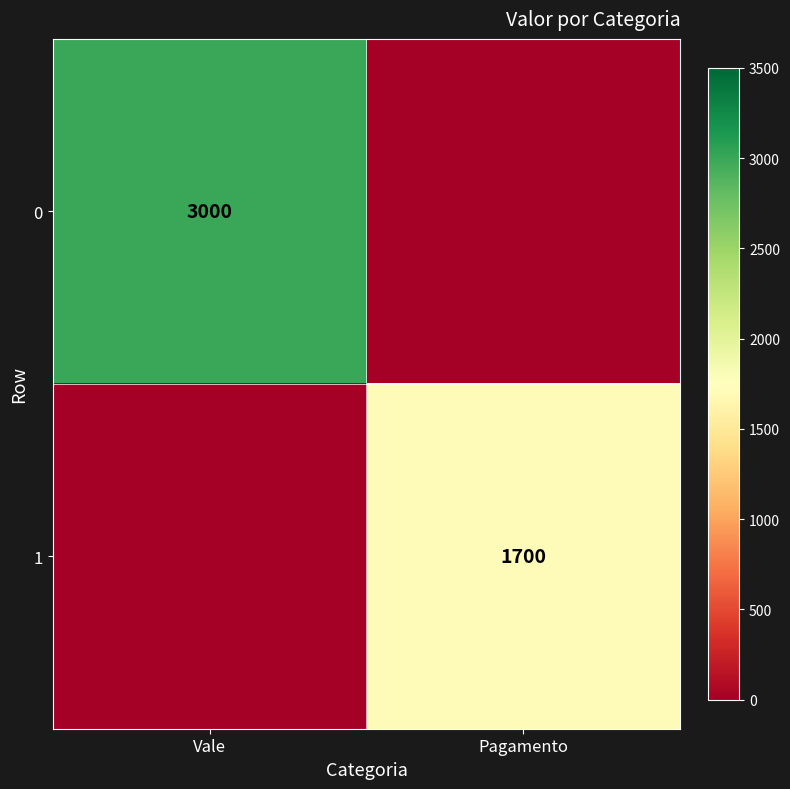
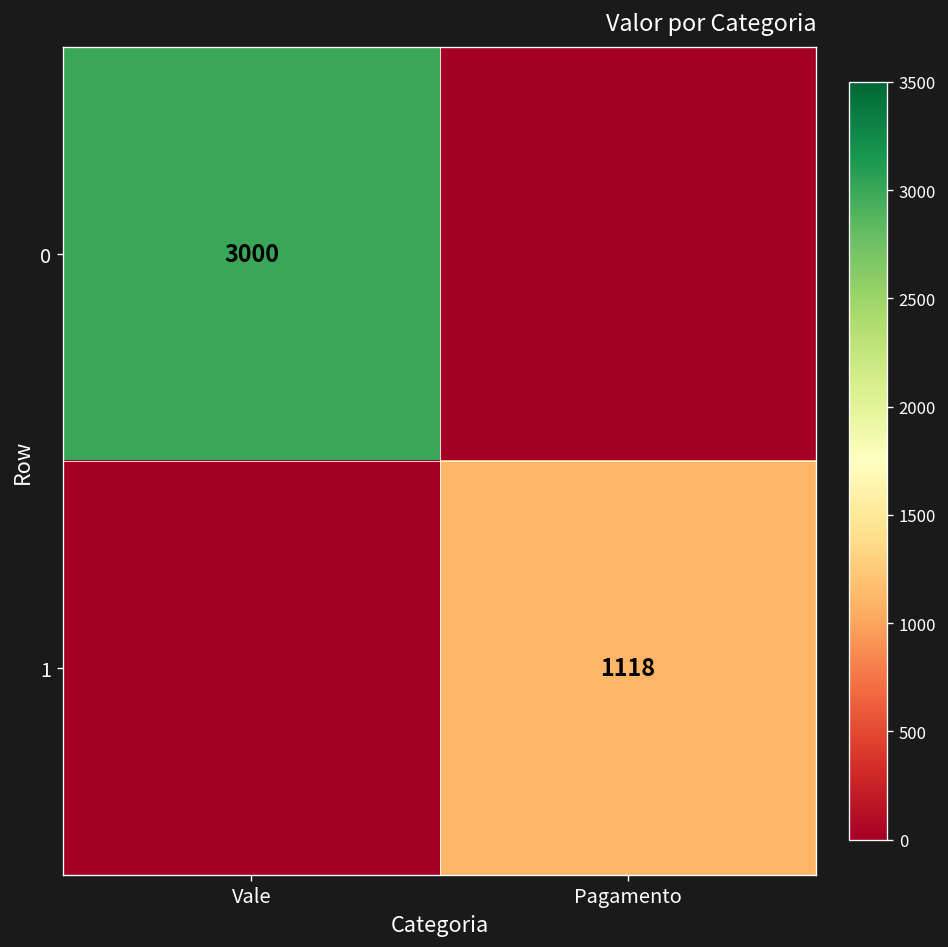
1, Pagamento: 1700 -> 1118
